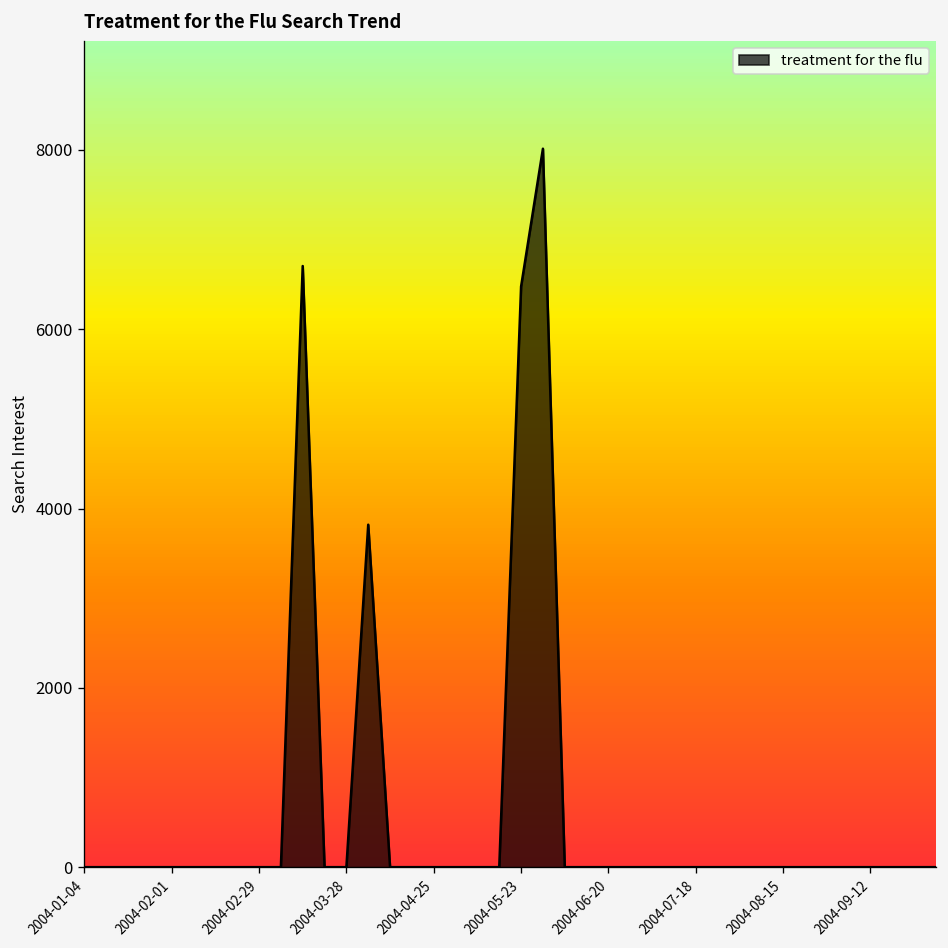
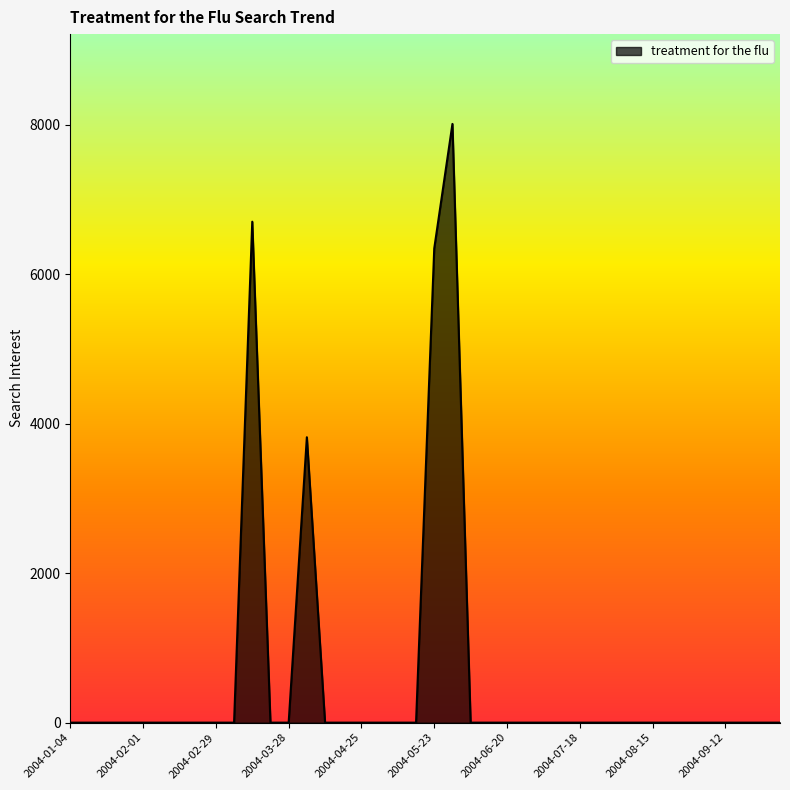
2004-05-23: 6500 -> 6300
